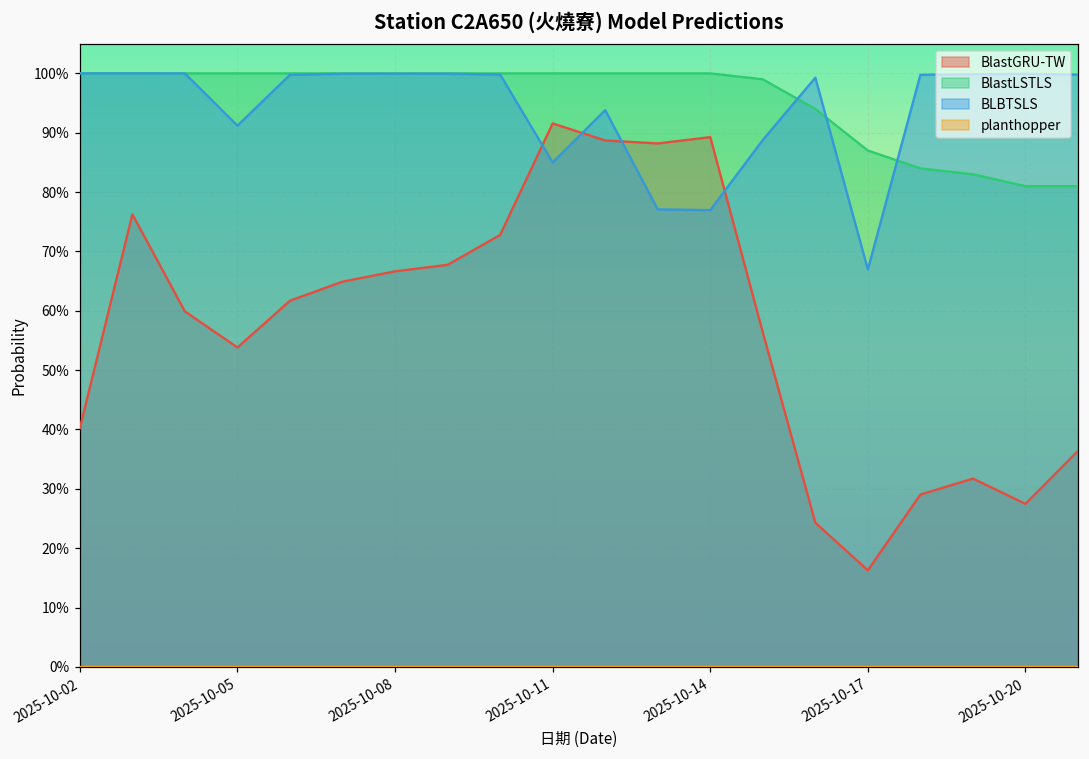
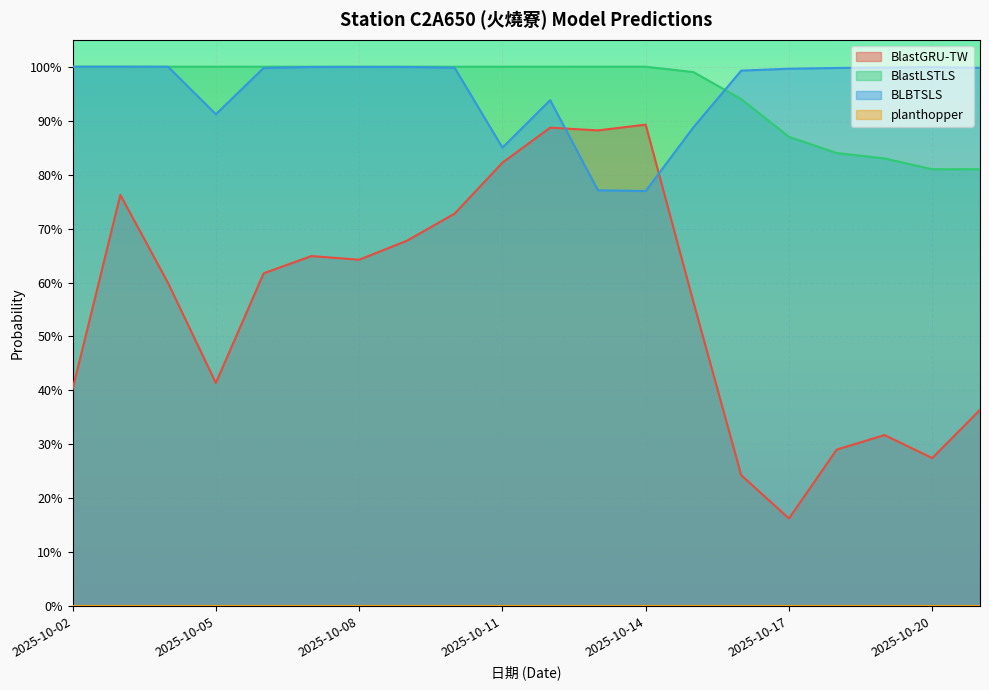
BlastGRU-TW, 2025-10-05: 54% -> 41%
BlastGRU-TW, 2025-10-08: 67% -> 64%
BlastGRU-TW, 2025-10-11: 92% -> 82%
BLBTSLS, 2025-10-17: 67% -> 100%
